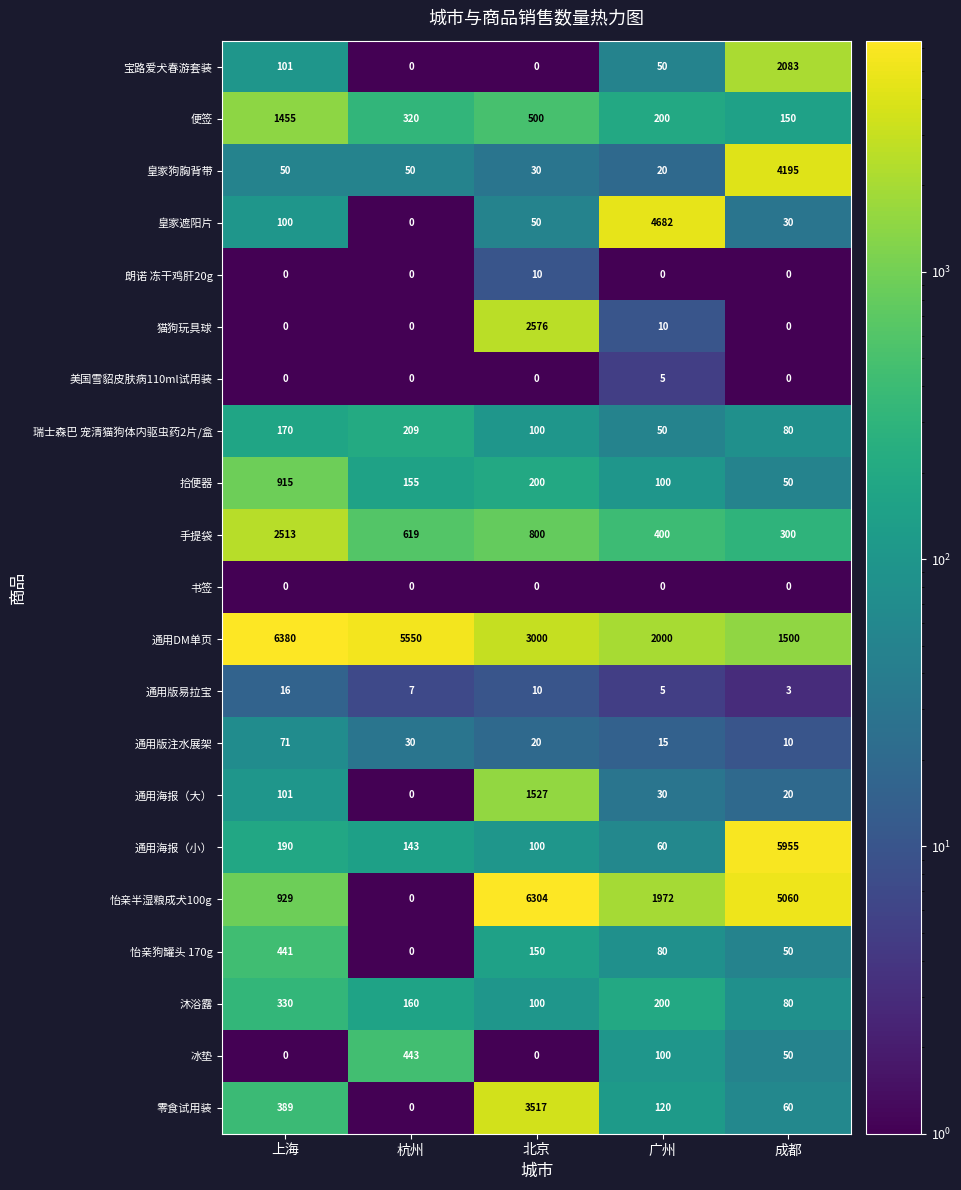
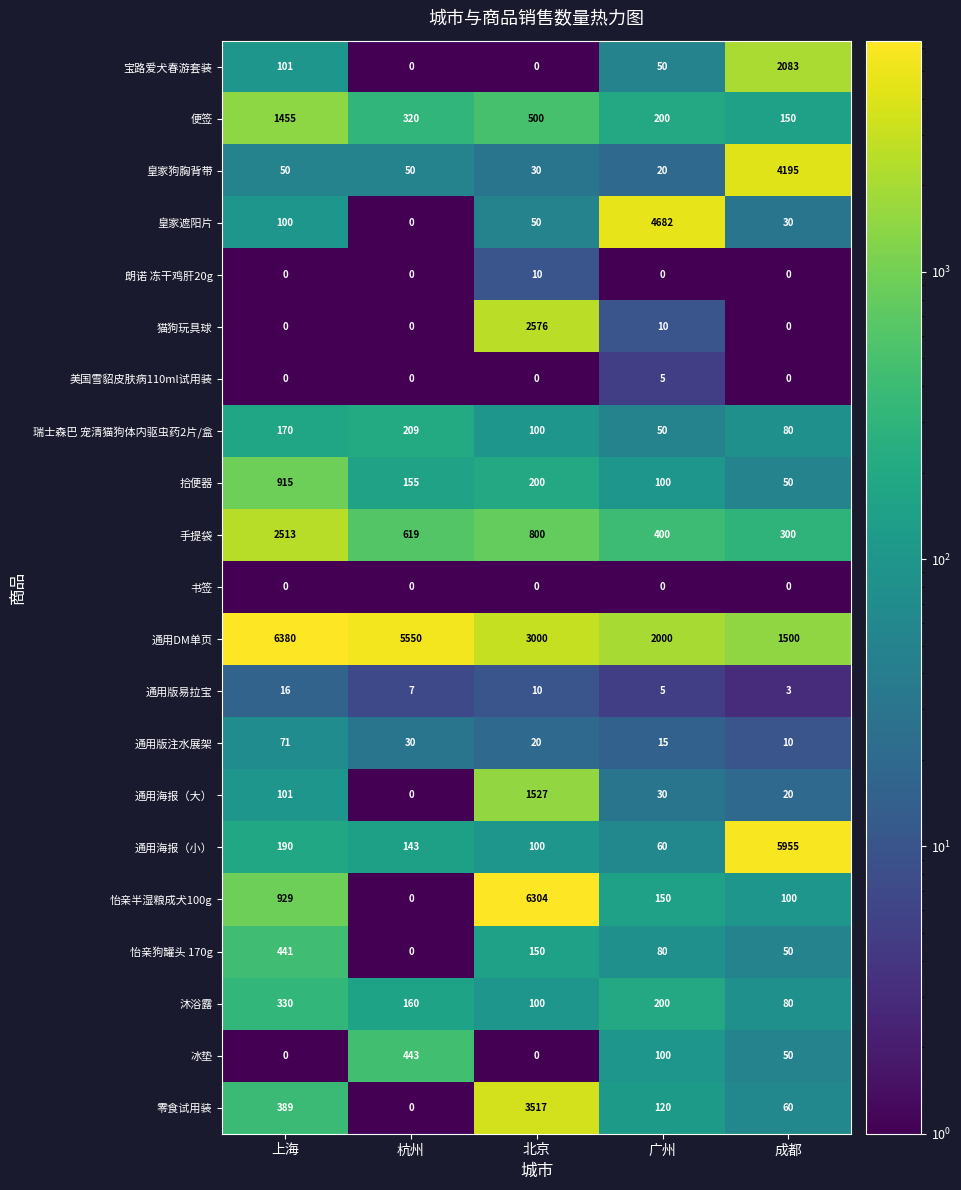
怡亲半湿粮成犬100g, 广州: 1972 -> 150
怡亲半湿粮成犬100g, 成都: 5060 -> 100
